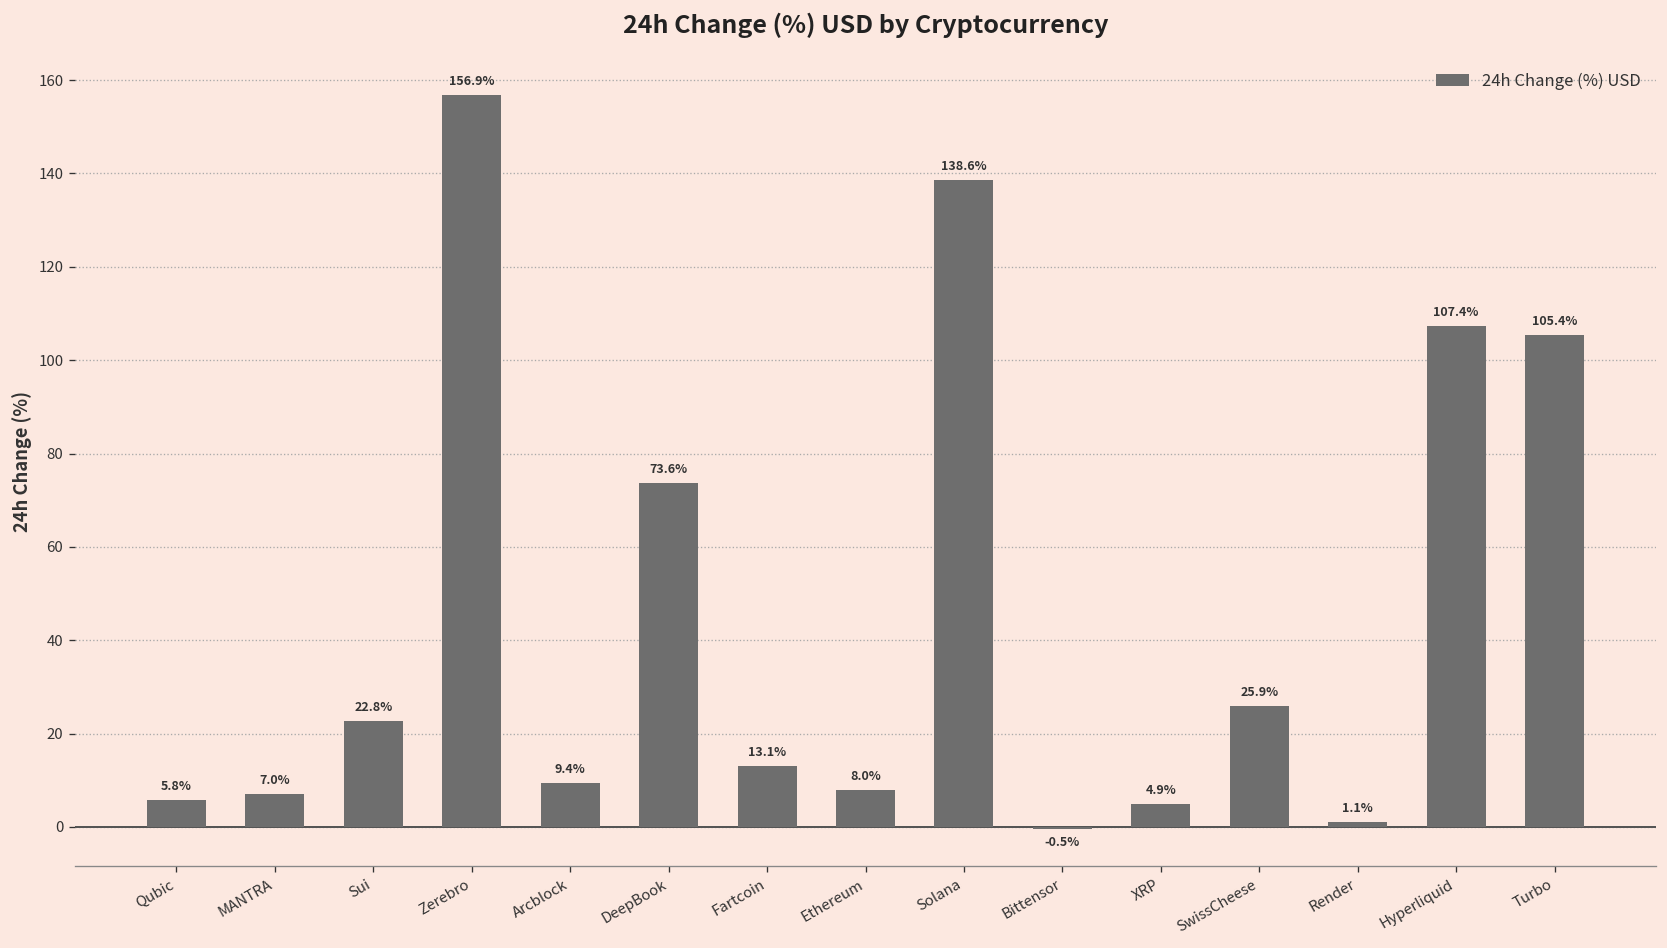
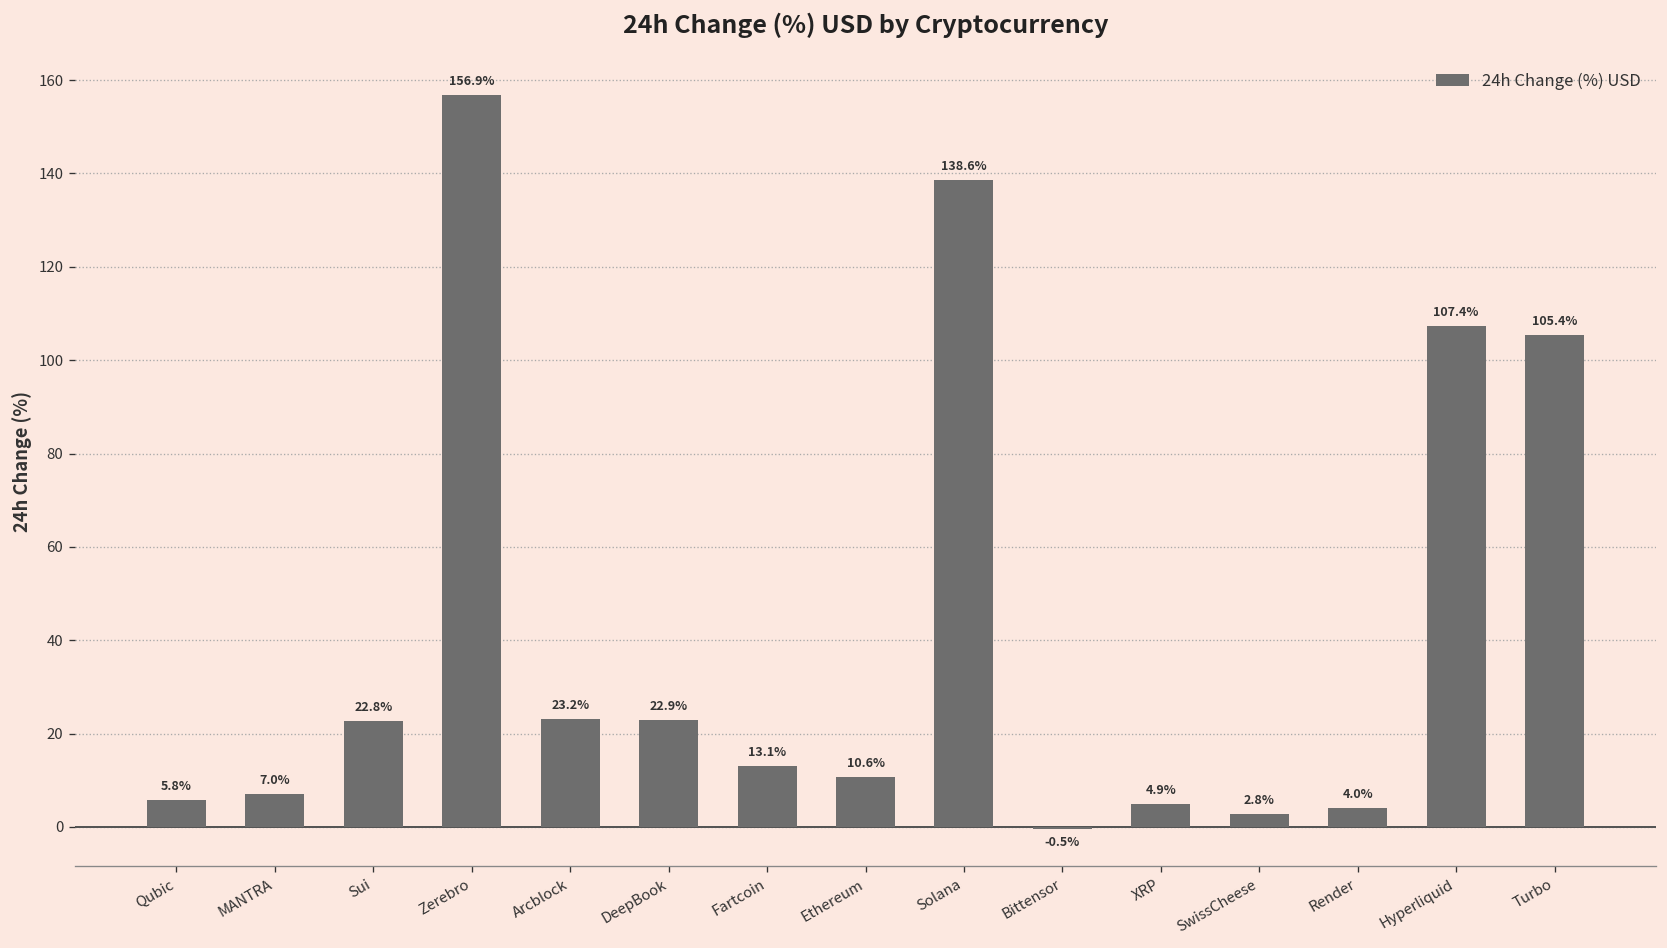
Arcblock: 9.4% -> 23.2%
DeepBook: 73.6% -> 22.9%
Ethereum: 8.0% -> 10.6%
SwissCheese: 25.9% -> 2.8%
Render: 1.1% -> 4.0%
